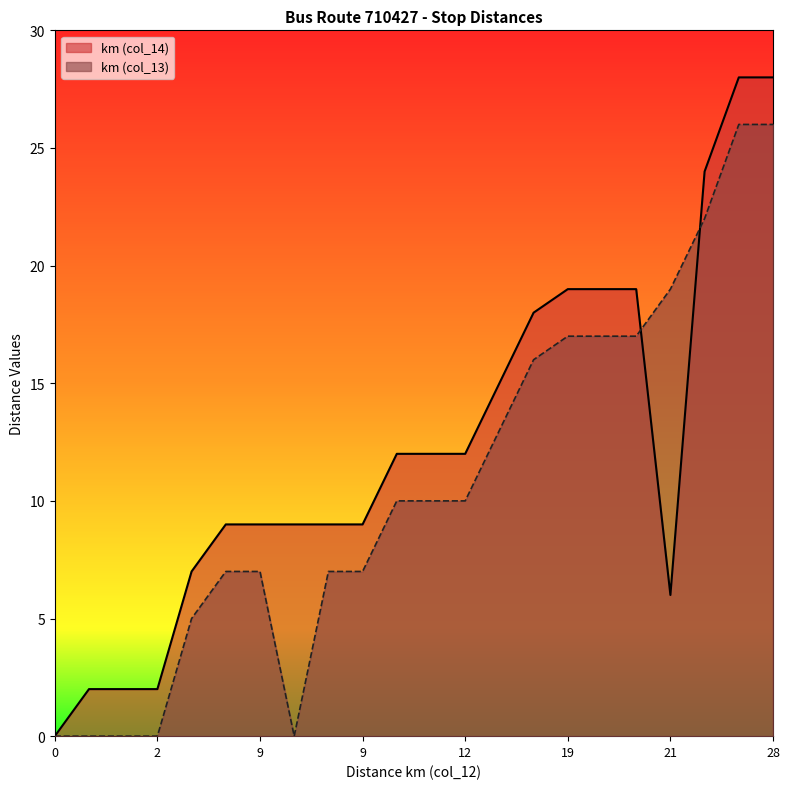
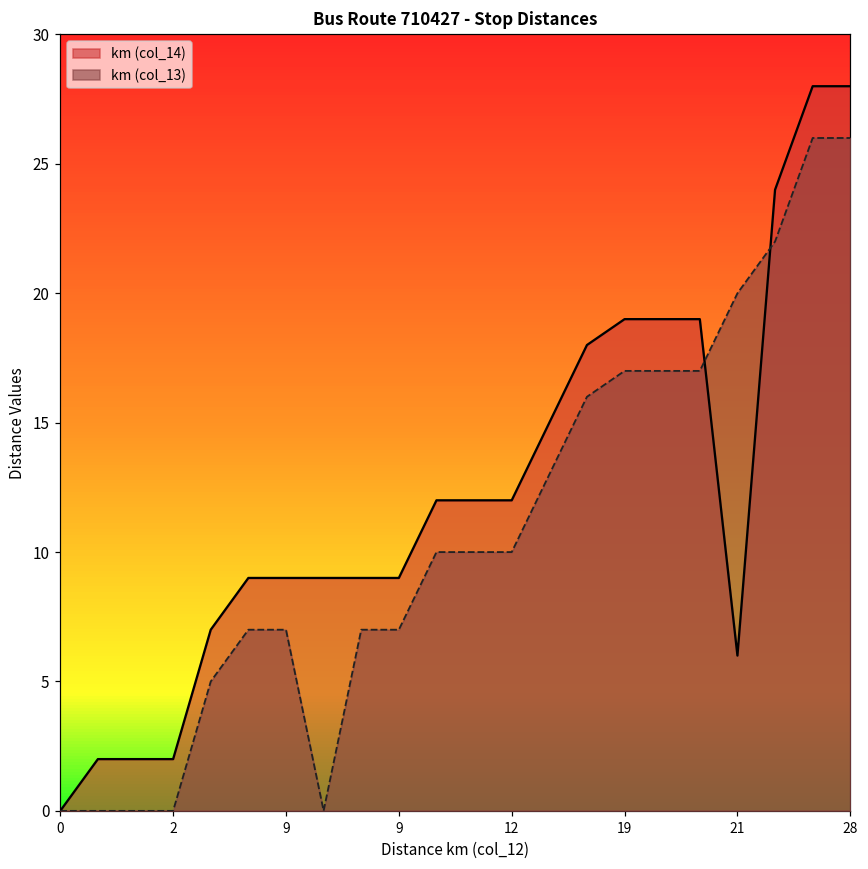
km (col_13), 21: 19 -> 20
